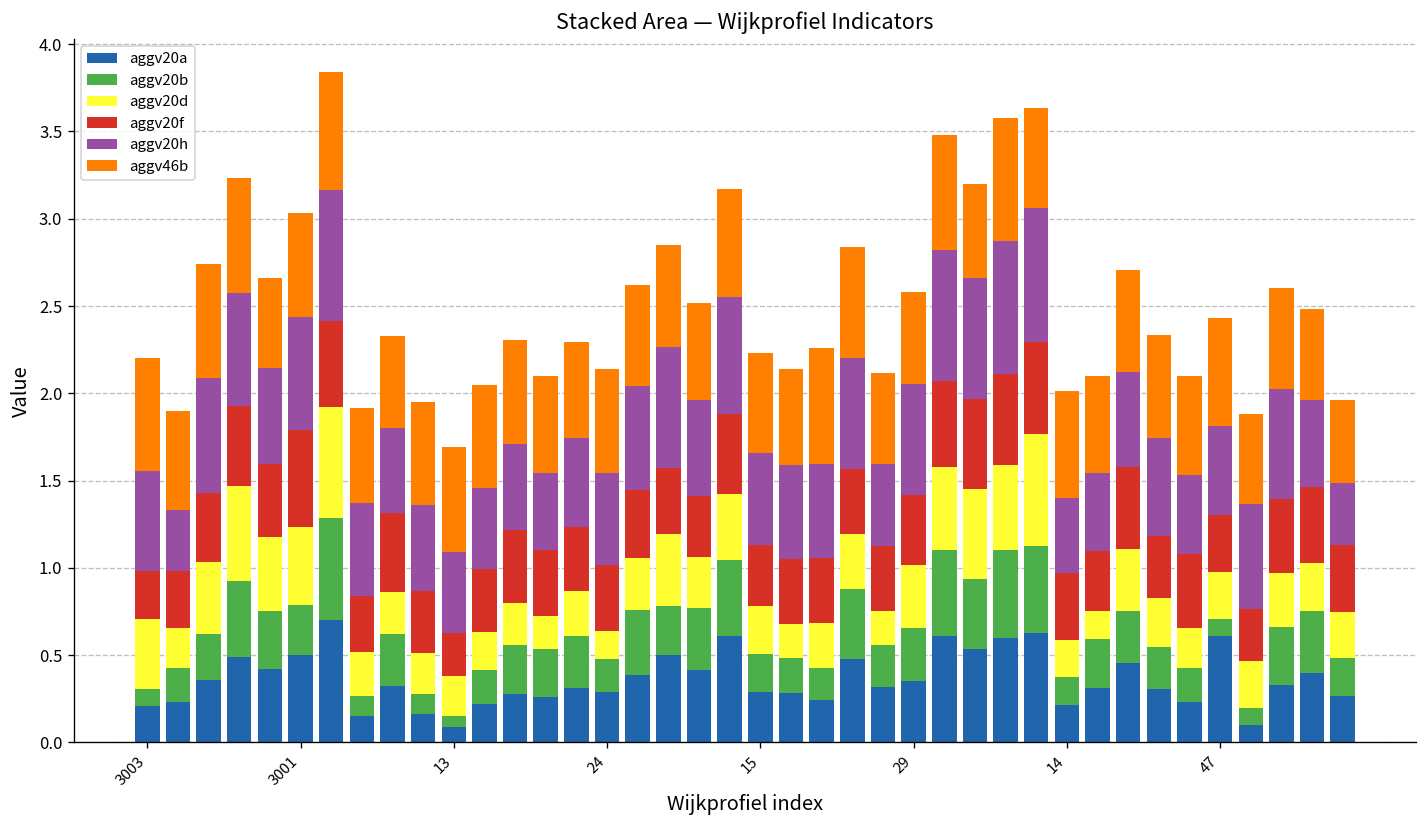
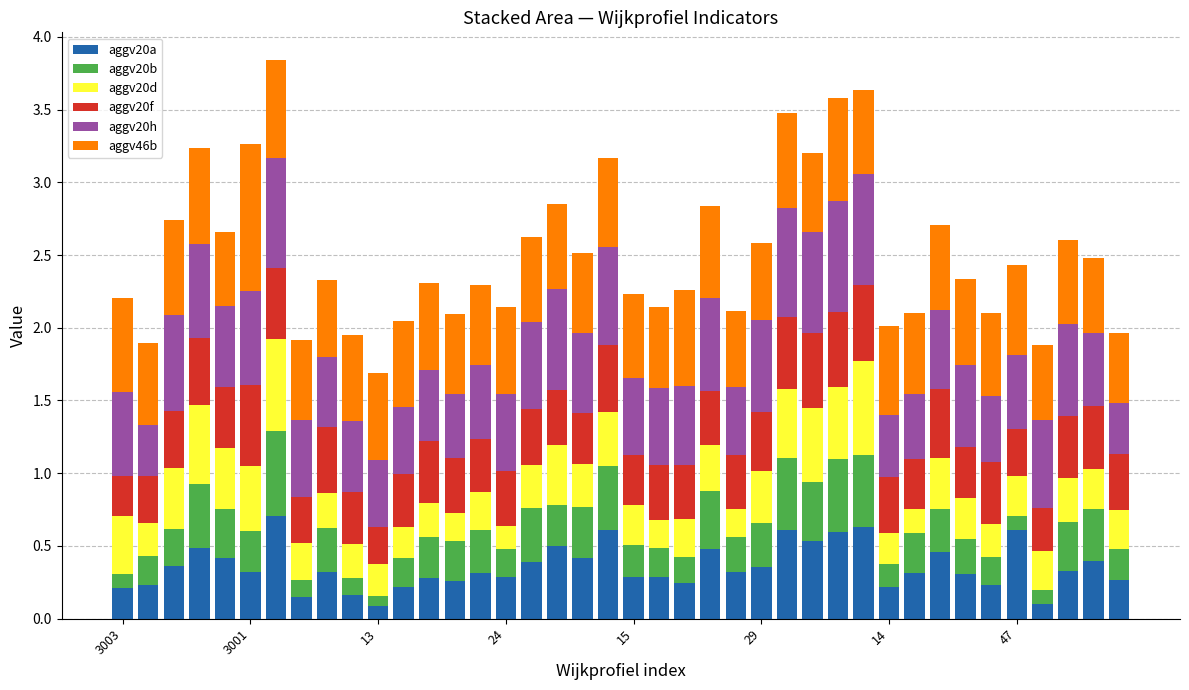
aggv20a, 3001: 0.50 -> 0.32
aggv46b, 3001: 0.60 -> 1.01
